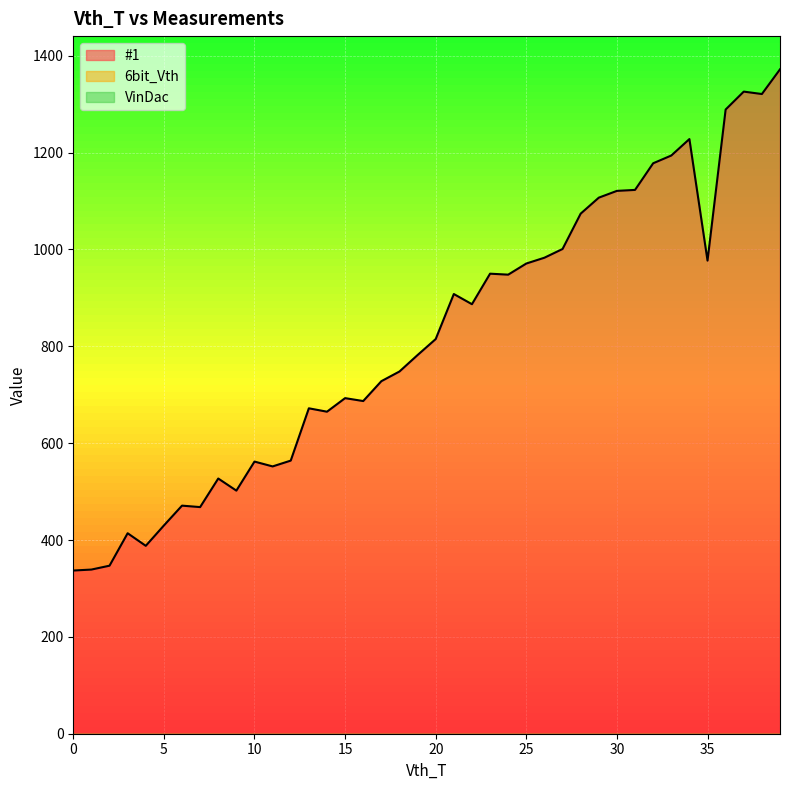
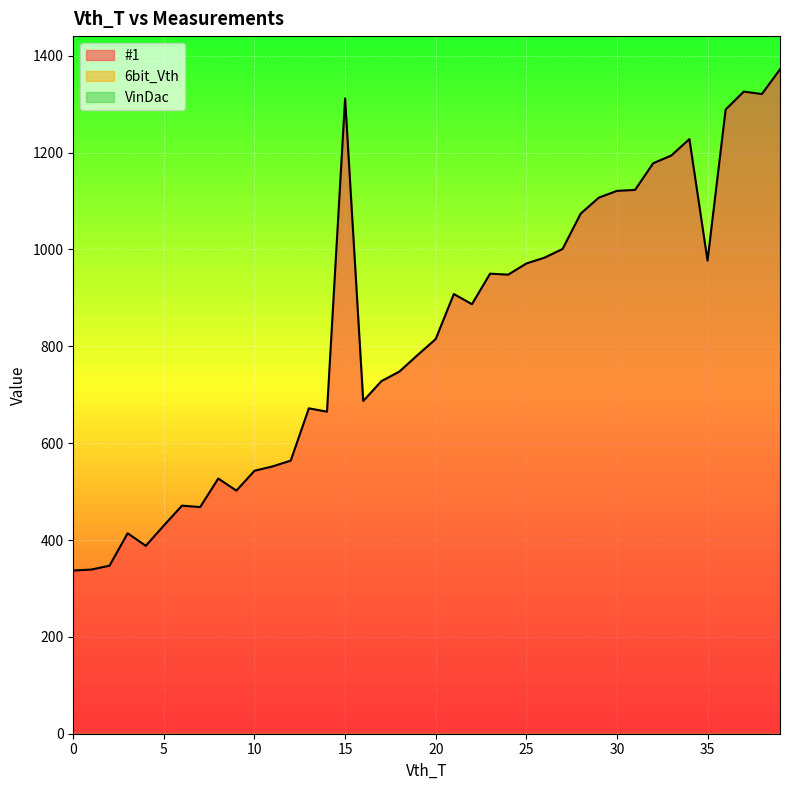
#1, 10: 560 -> 540
#1, 15: 690 -> 1310
